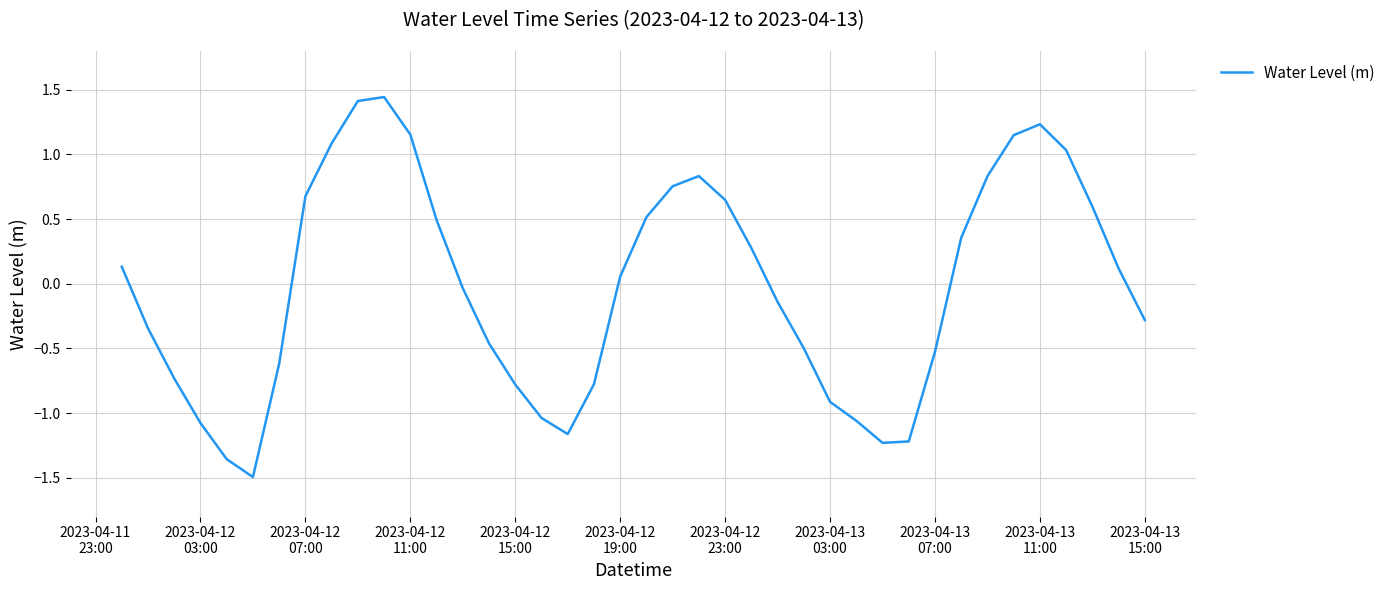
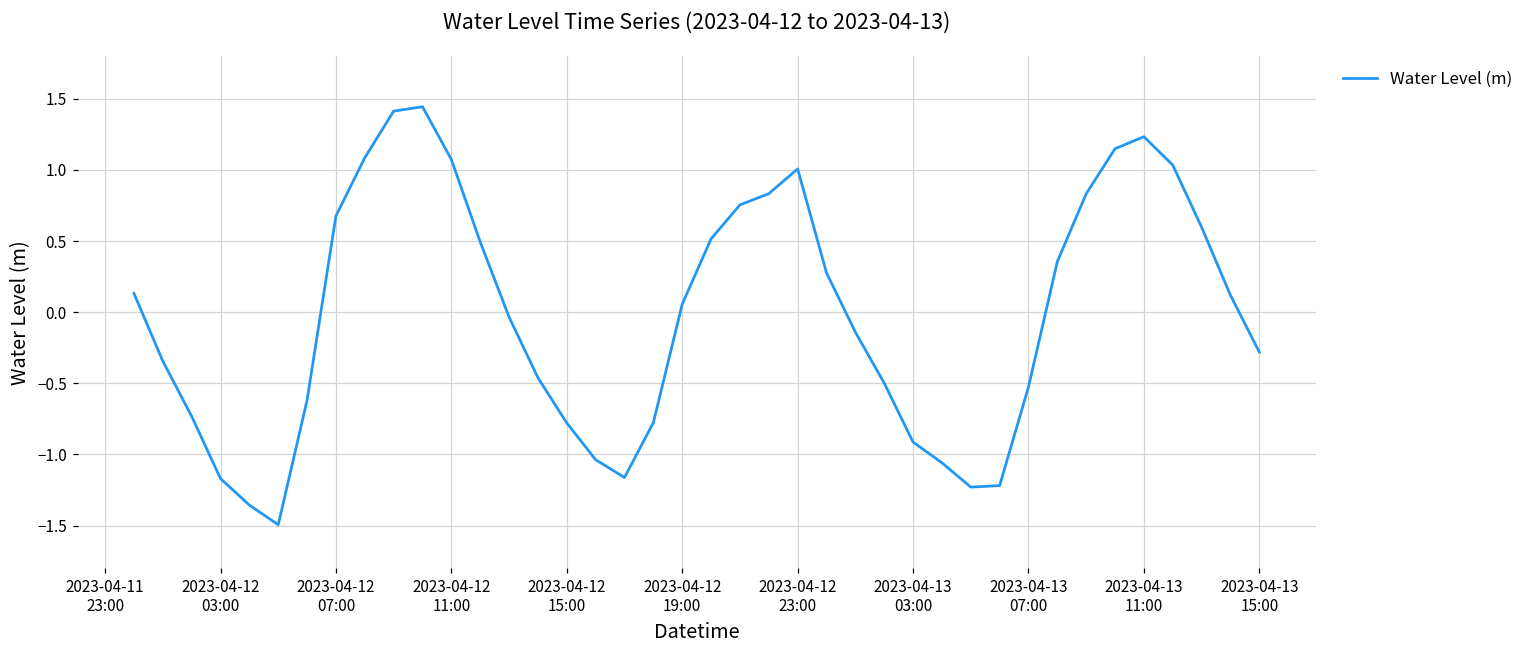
2023-04-12 03:00: -1.08 -> -1.17
2023-04-12 11:00: 1.15 -> 1.07
2023-04-12 23:00: 0.65 -> 1.01
